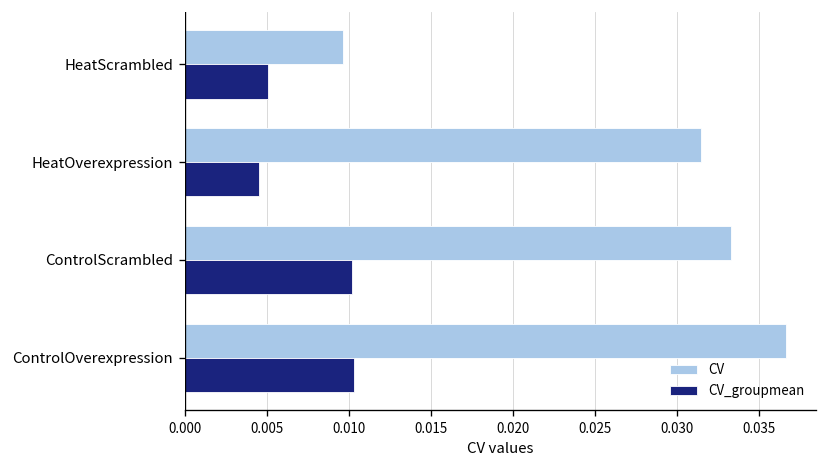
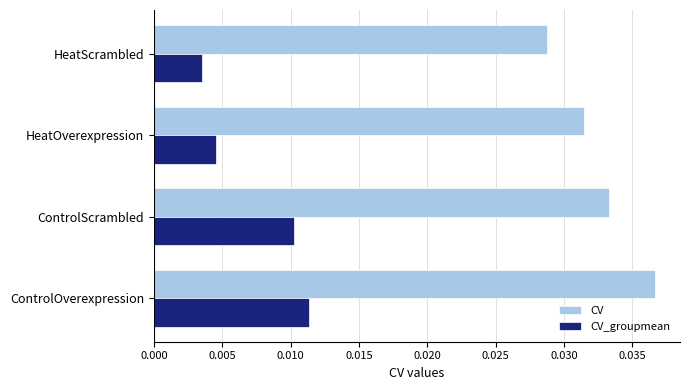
CV, HeatScrambled: 0.0097 -> 0.0288
CV_groupmean, HeatScrambled: 0.0051 -> 0.0035
CV_groupmean, ControlOverexpression: 0.0103 -> 0.0113
